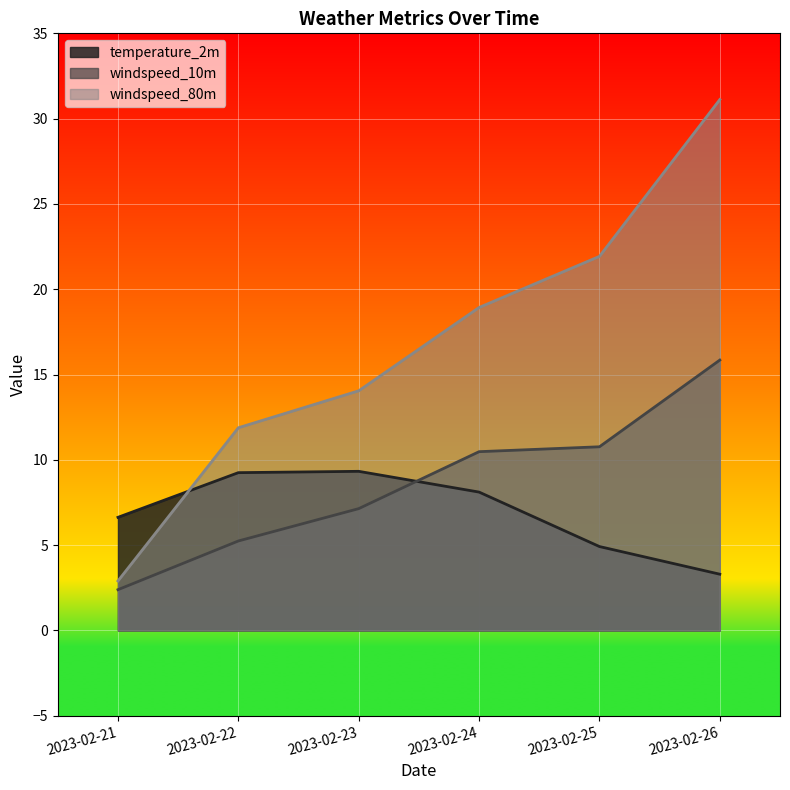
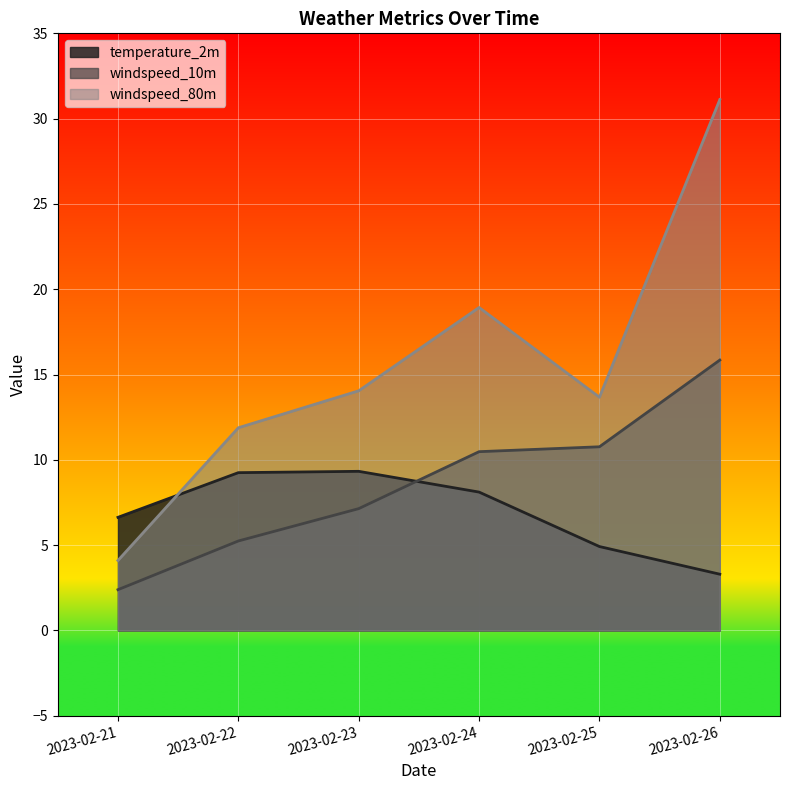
windspeed_80m, 2023-02-21: 2.9 -> 4.1
windspeed_80m, 2023-02-25: 21.9 -> 13.7
